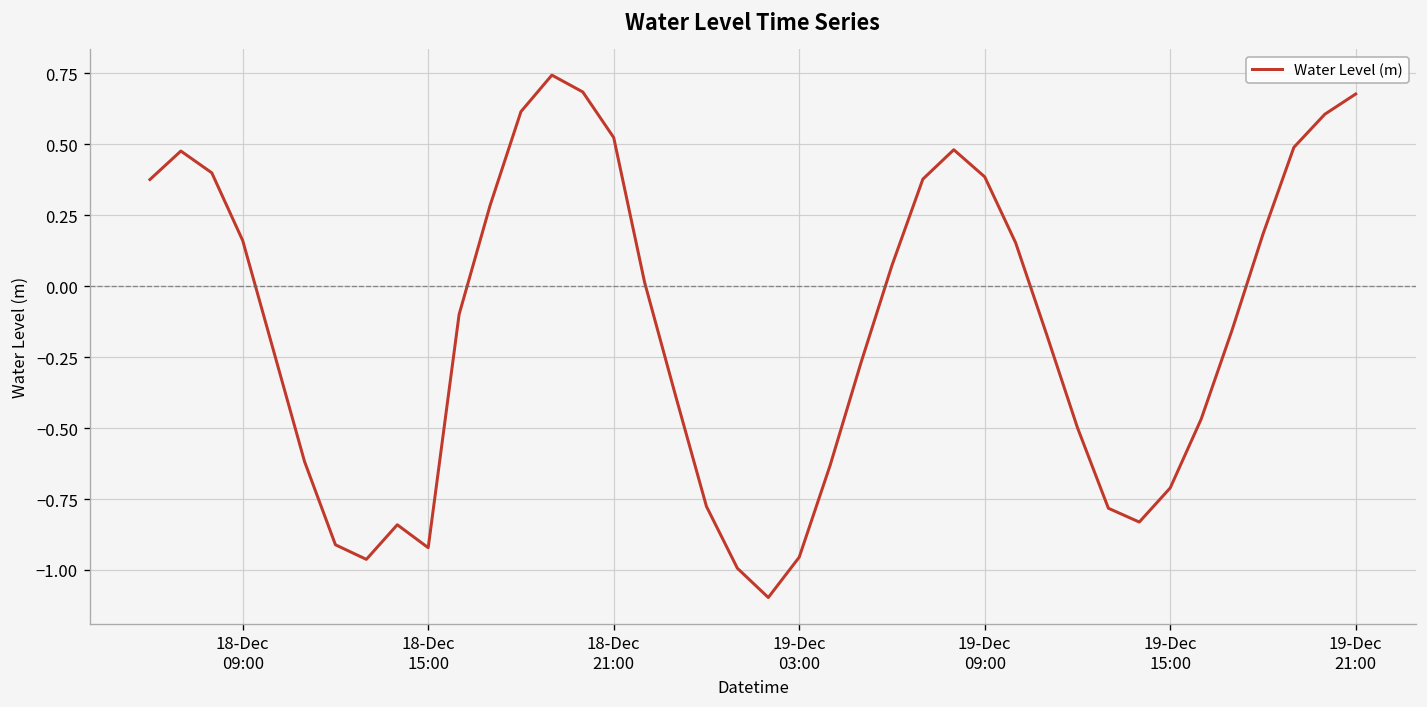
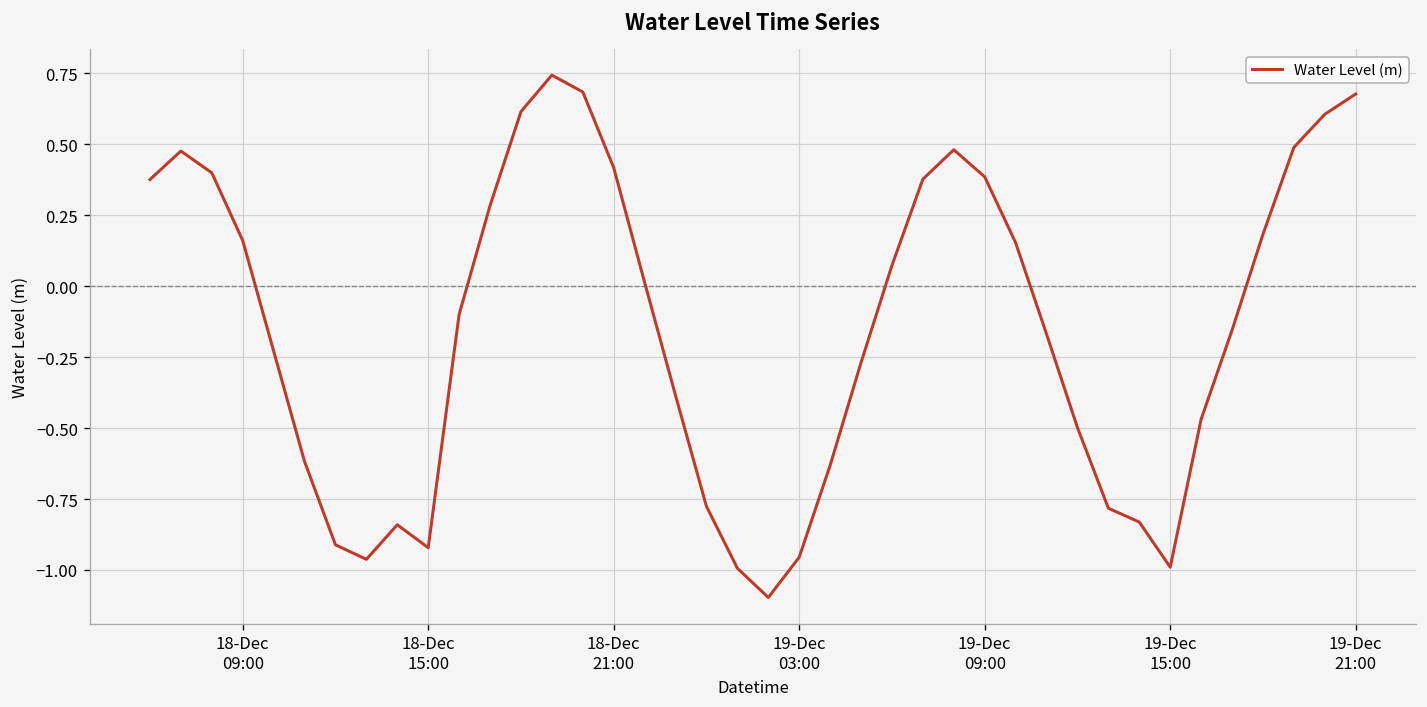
18-Dec 21:00: 0.52 -> 0.42
19-Dec 15:00: -0.71 -> -0.99
